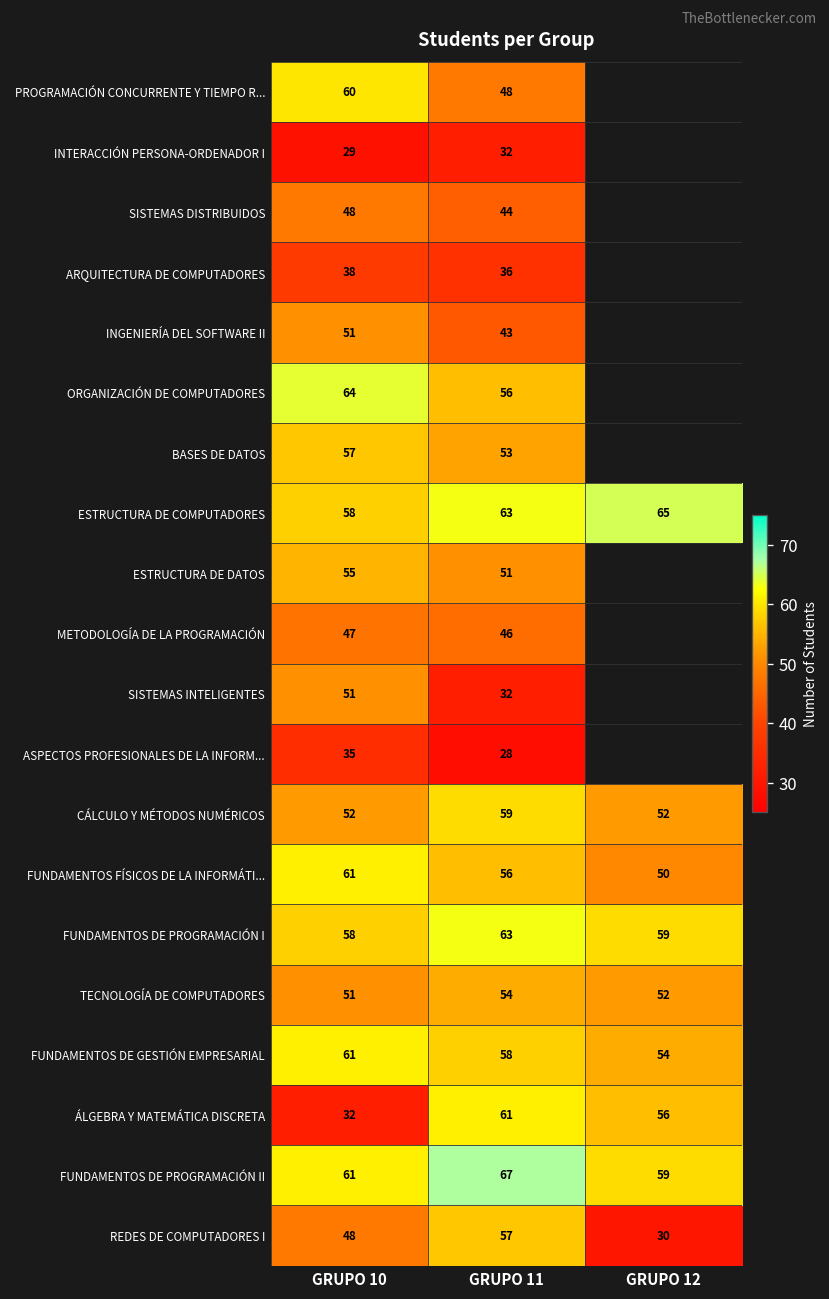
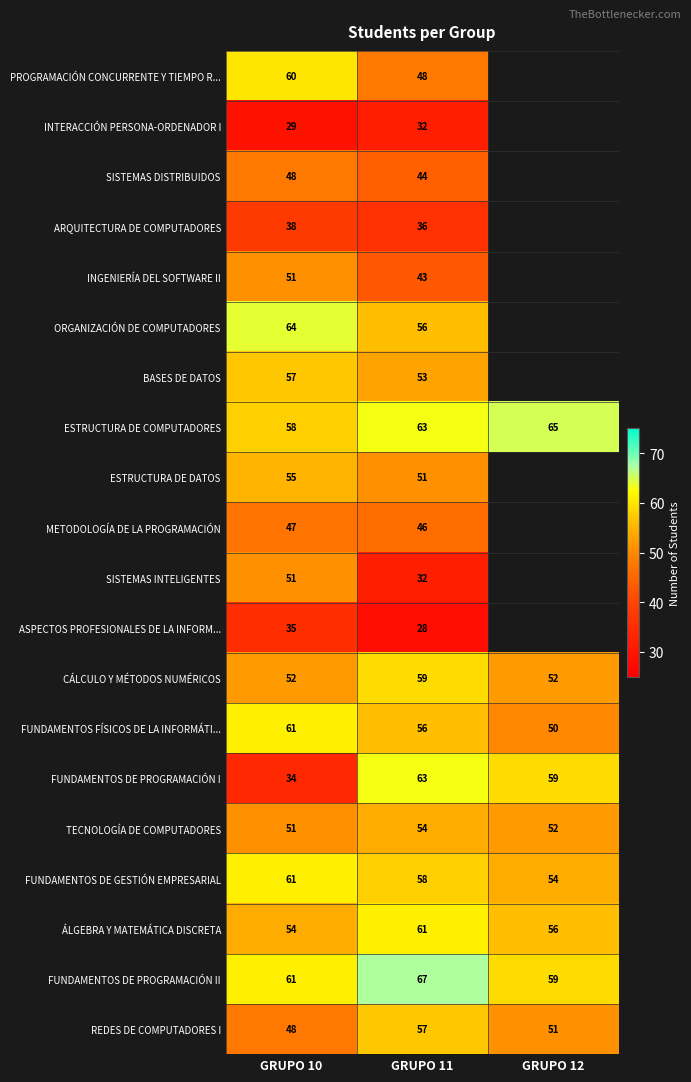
FUNDAMENTOS DE PROGRAMACIÓN I, GRUPO 10: 58 -> 34
ÁLGEBRA Y MATEMÁTICA DISCRETA, GRUPO 10: 32 -> 54
REDES DE COMPUTADORES I, GRUPO 12: 30 -> 51
